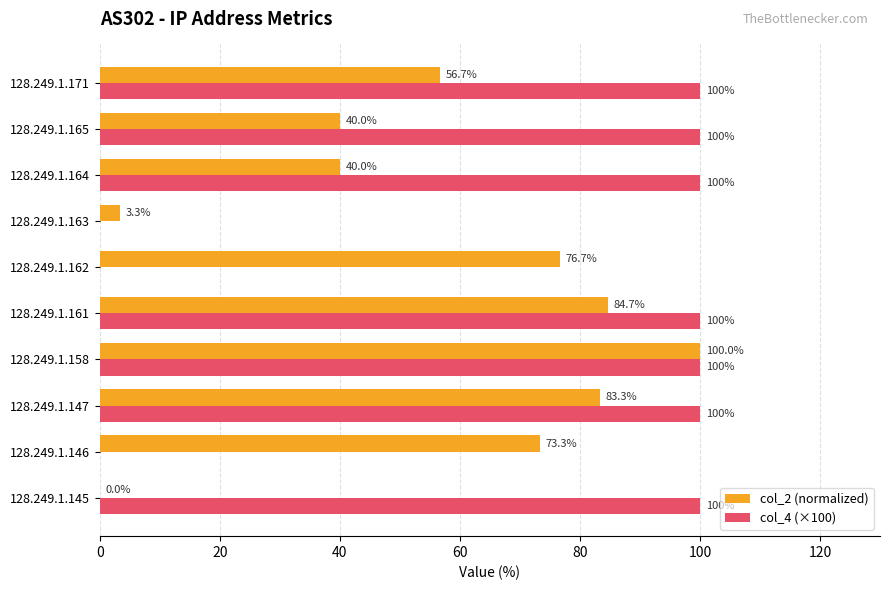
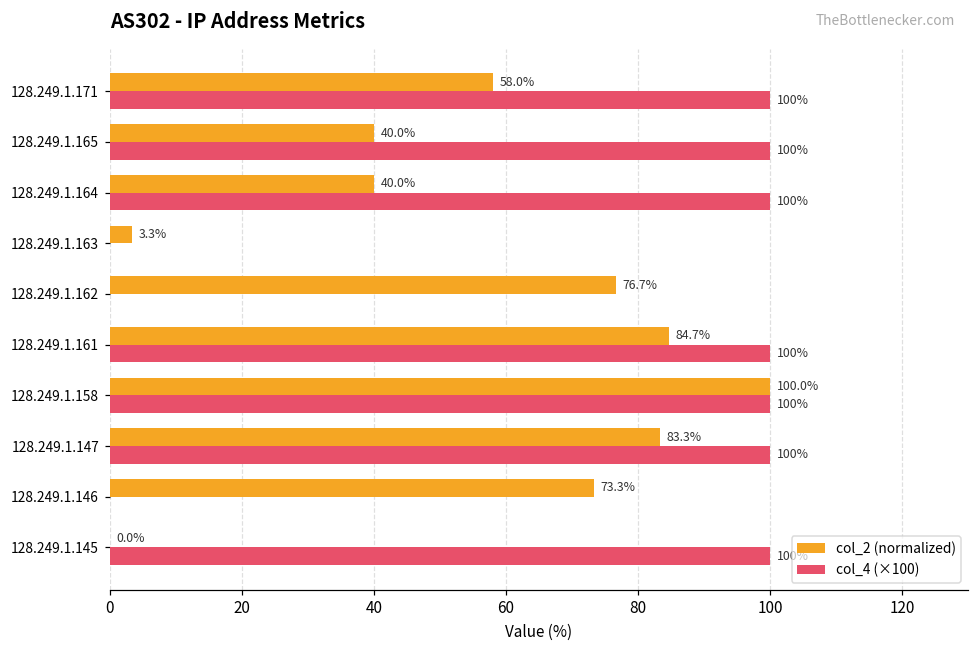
col_2 (normalized), 128.249.1.171: 56.7% -> 58.0%
